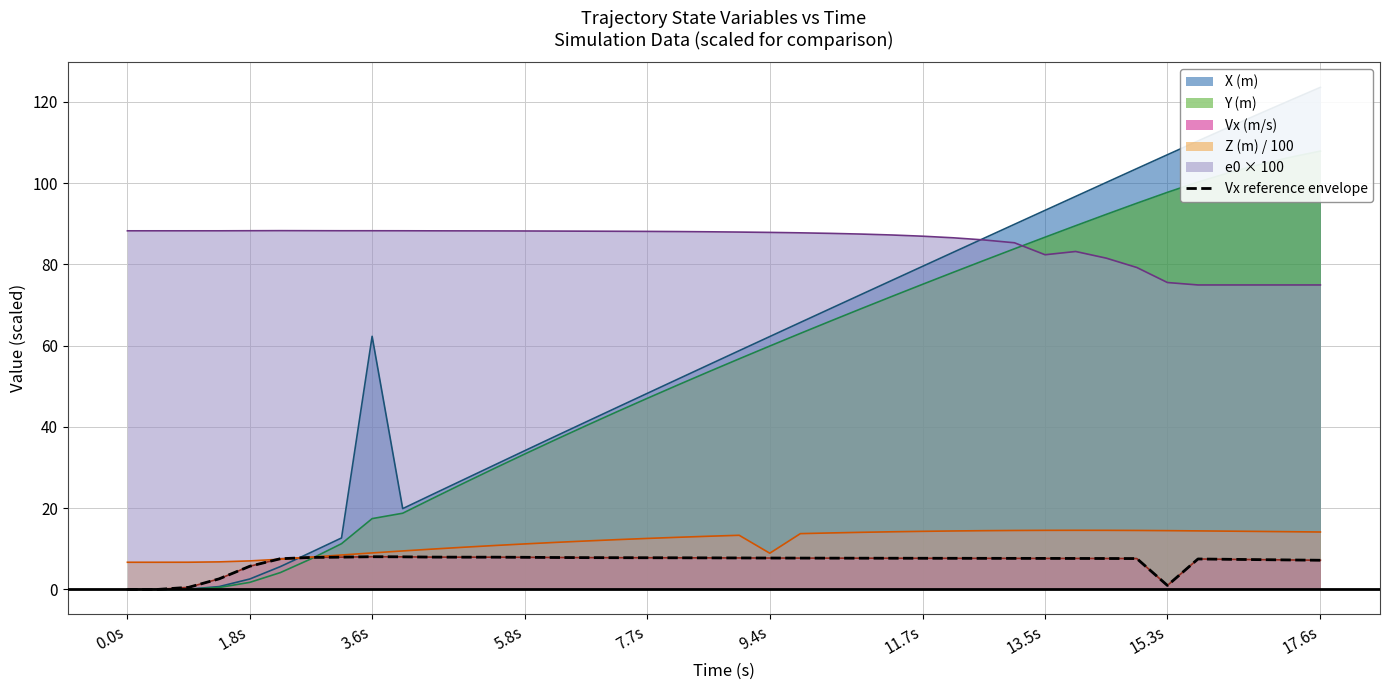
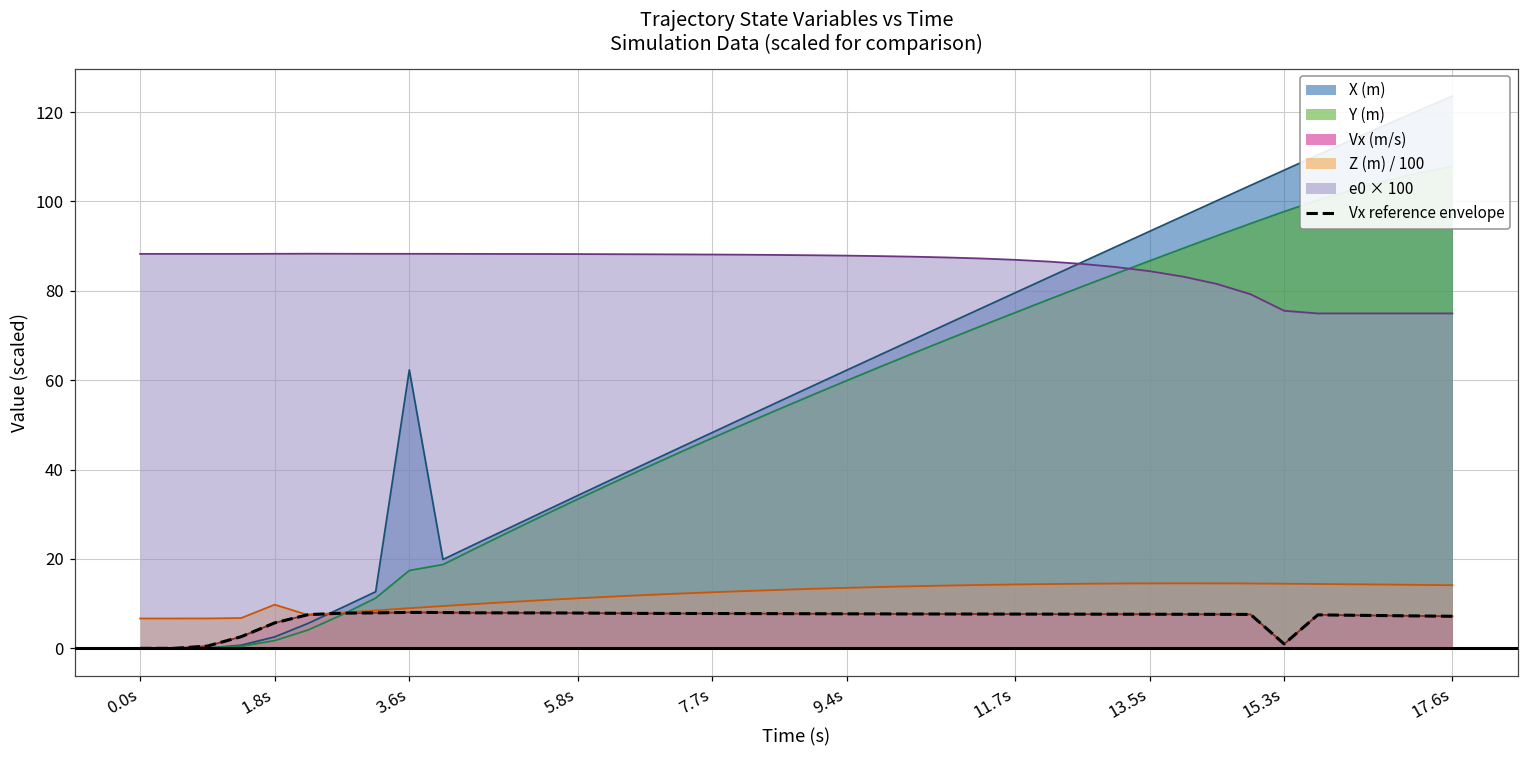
Z (m) / 100, 1.8s: 7 -> 10
Z (m) / 100, 9.4s: 9 -> 14
e0 × 100, 13.5s: 82 -> 84
